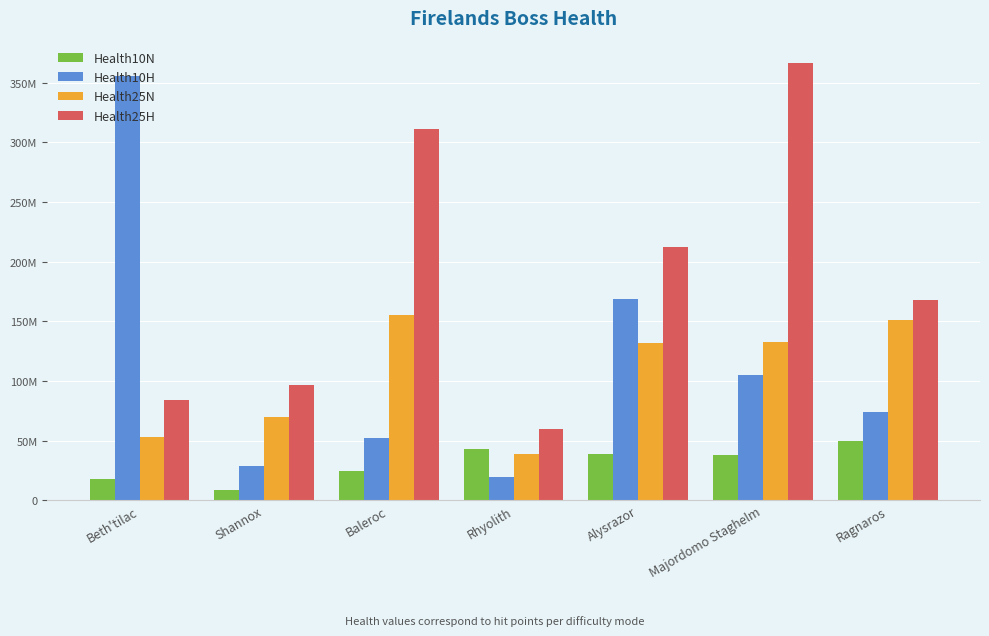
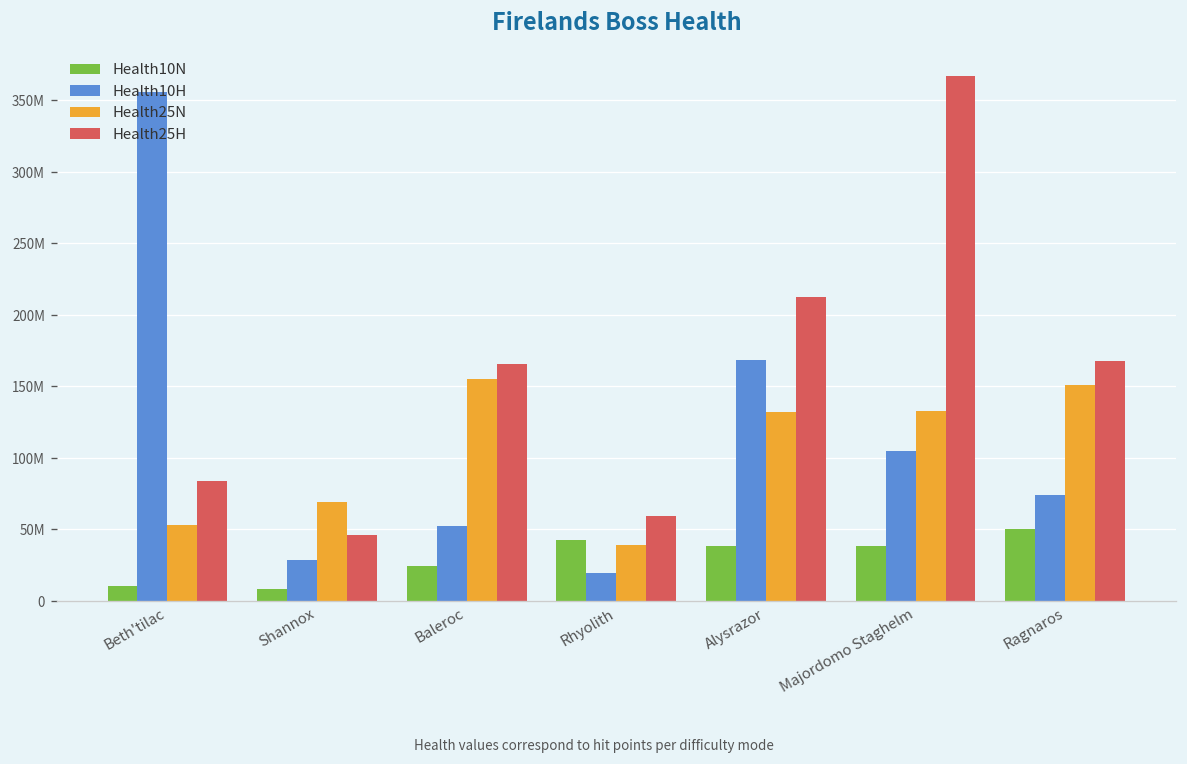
Health10N, Beth'tilac: 18000000 -> 11000000
Health25H, Shannox: 97000000 -> 46000000
Health25H, Baleroc: 311000000 -> 166000000
